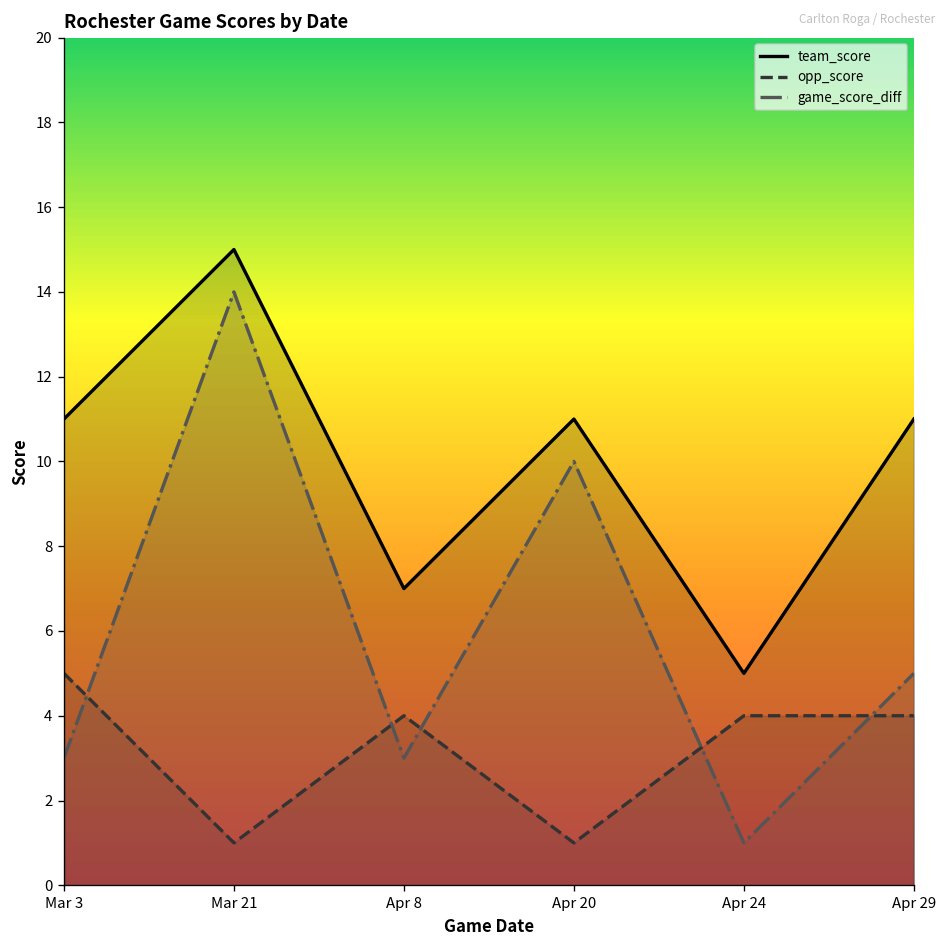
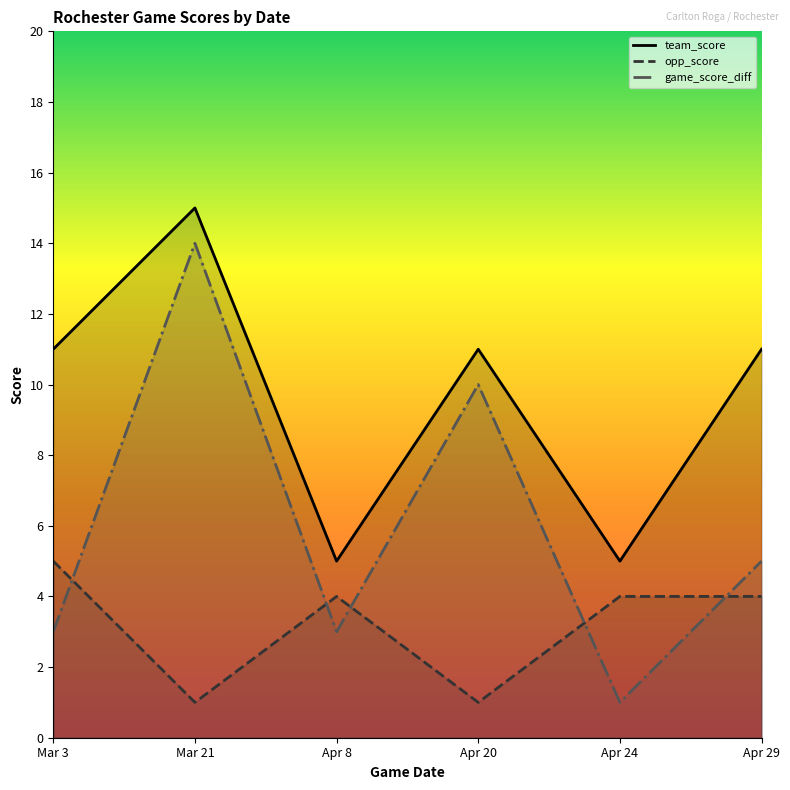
team_score, Apr 8: 7 -> 5
